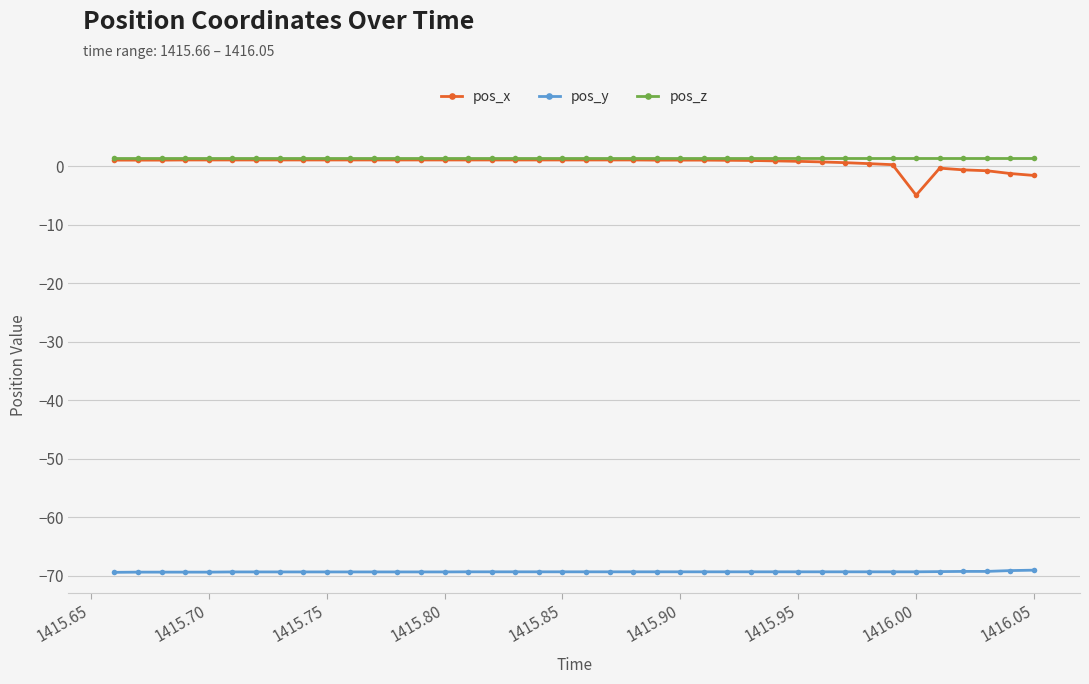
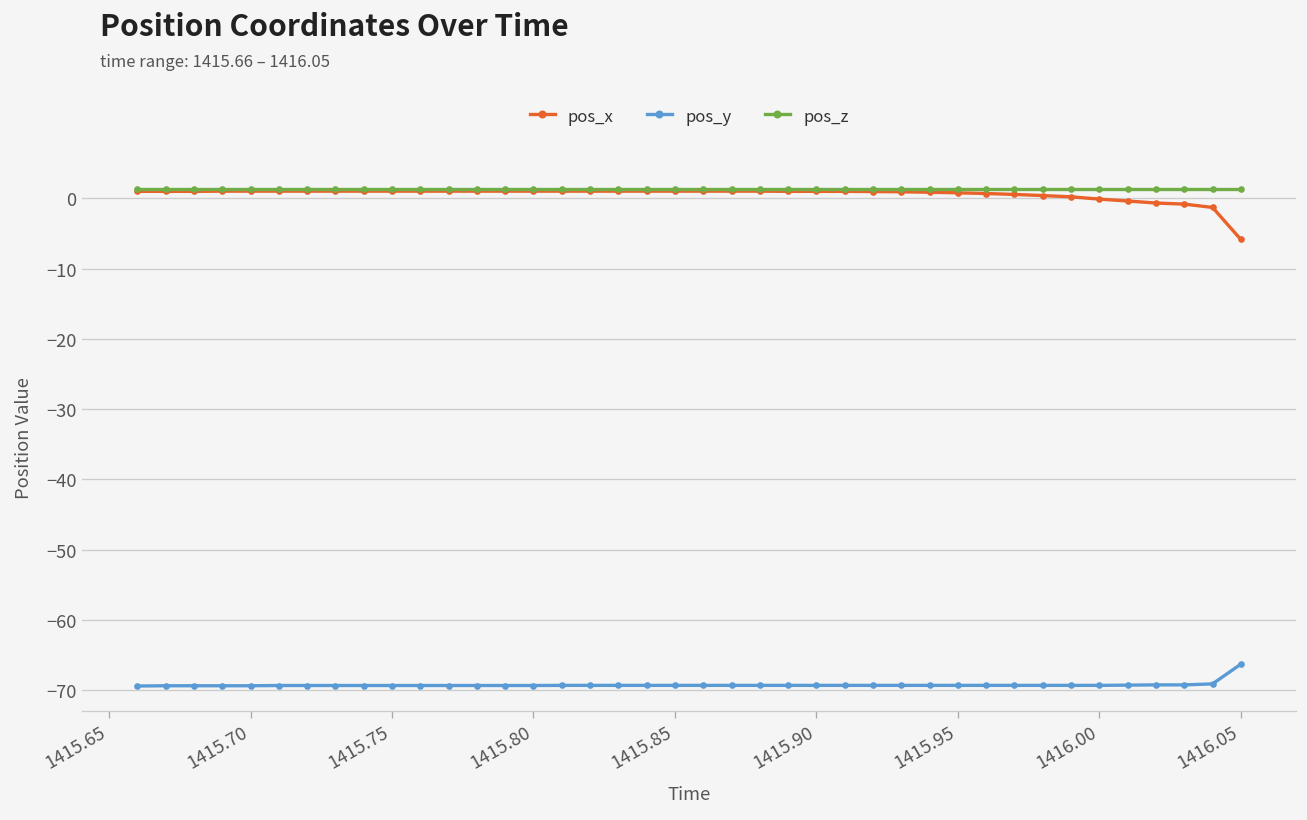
pos_x, 1416.00: -5 -> 0
pos_x, 1416.05: -2 -> -6
pos_y, 1416.05: -69 -> -66
